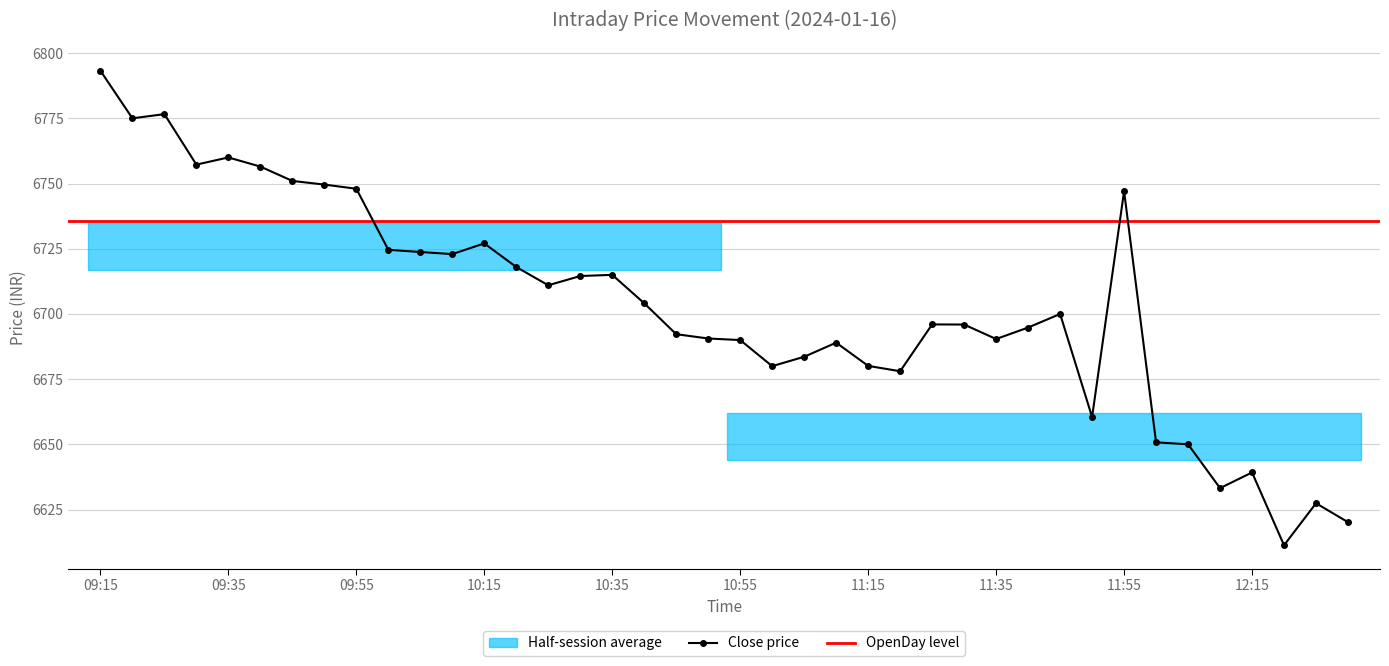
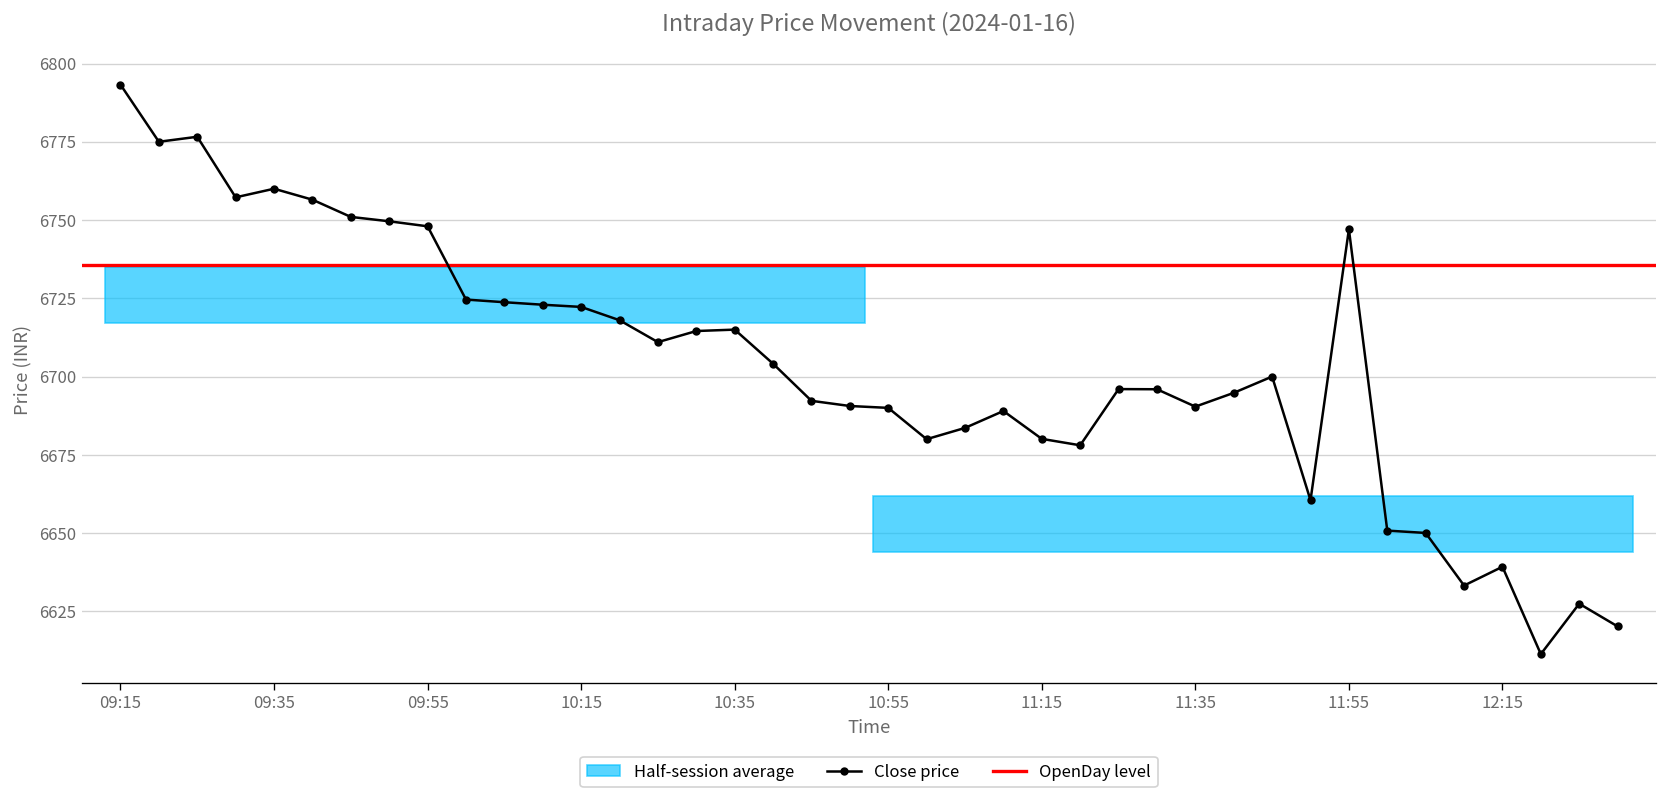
10:15: 6727 -> 6722
